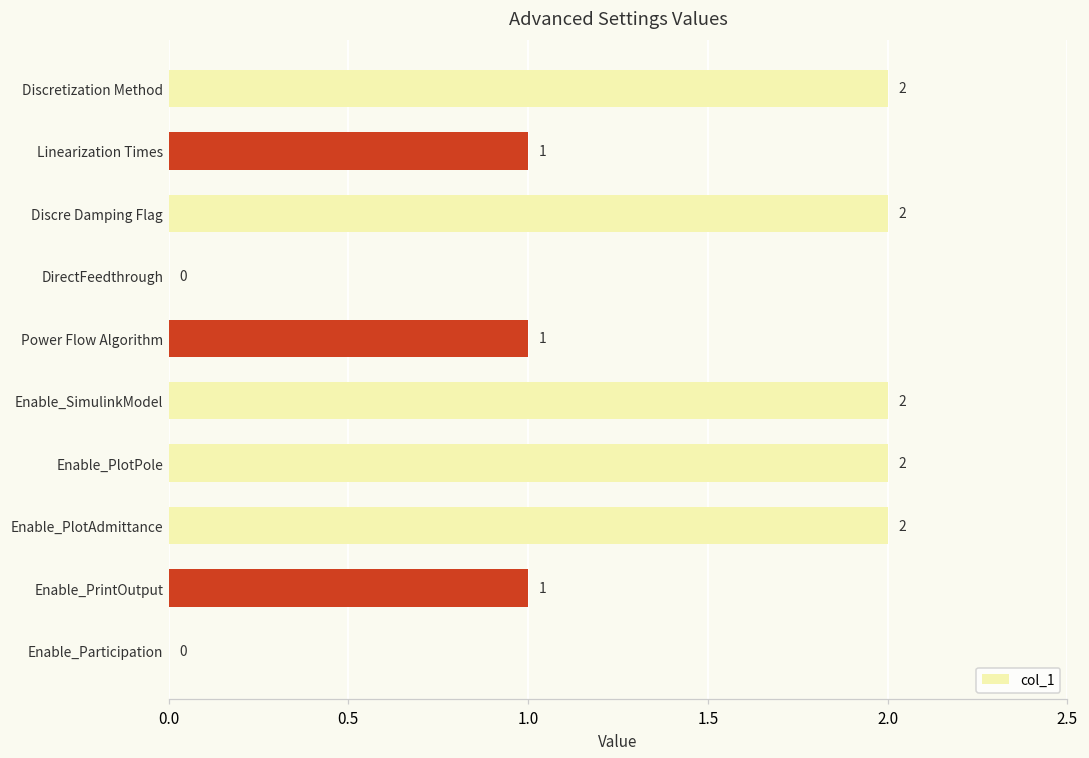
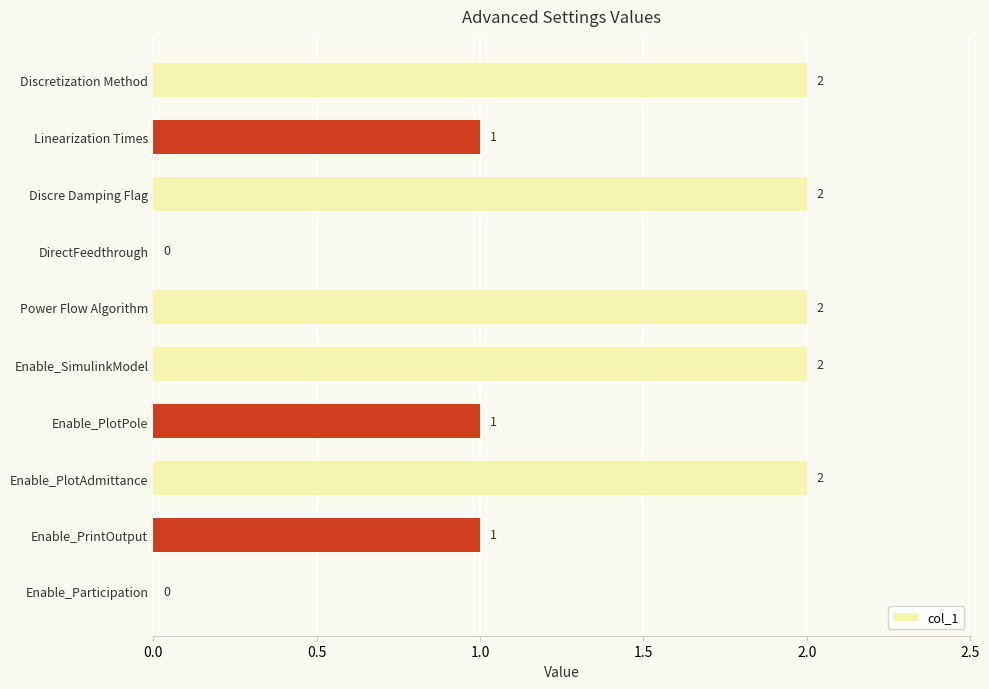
Power Flow Algorithm: 1 -> 2
Enable_PlotPole: 2 -> 1
